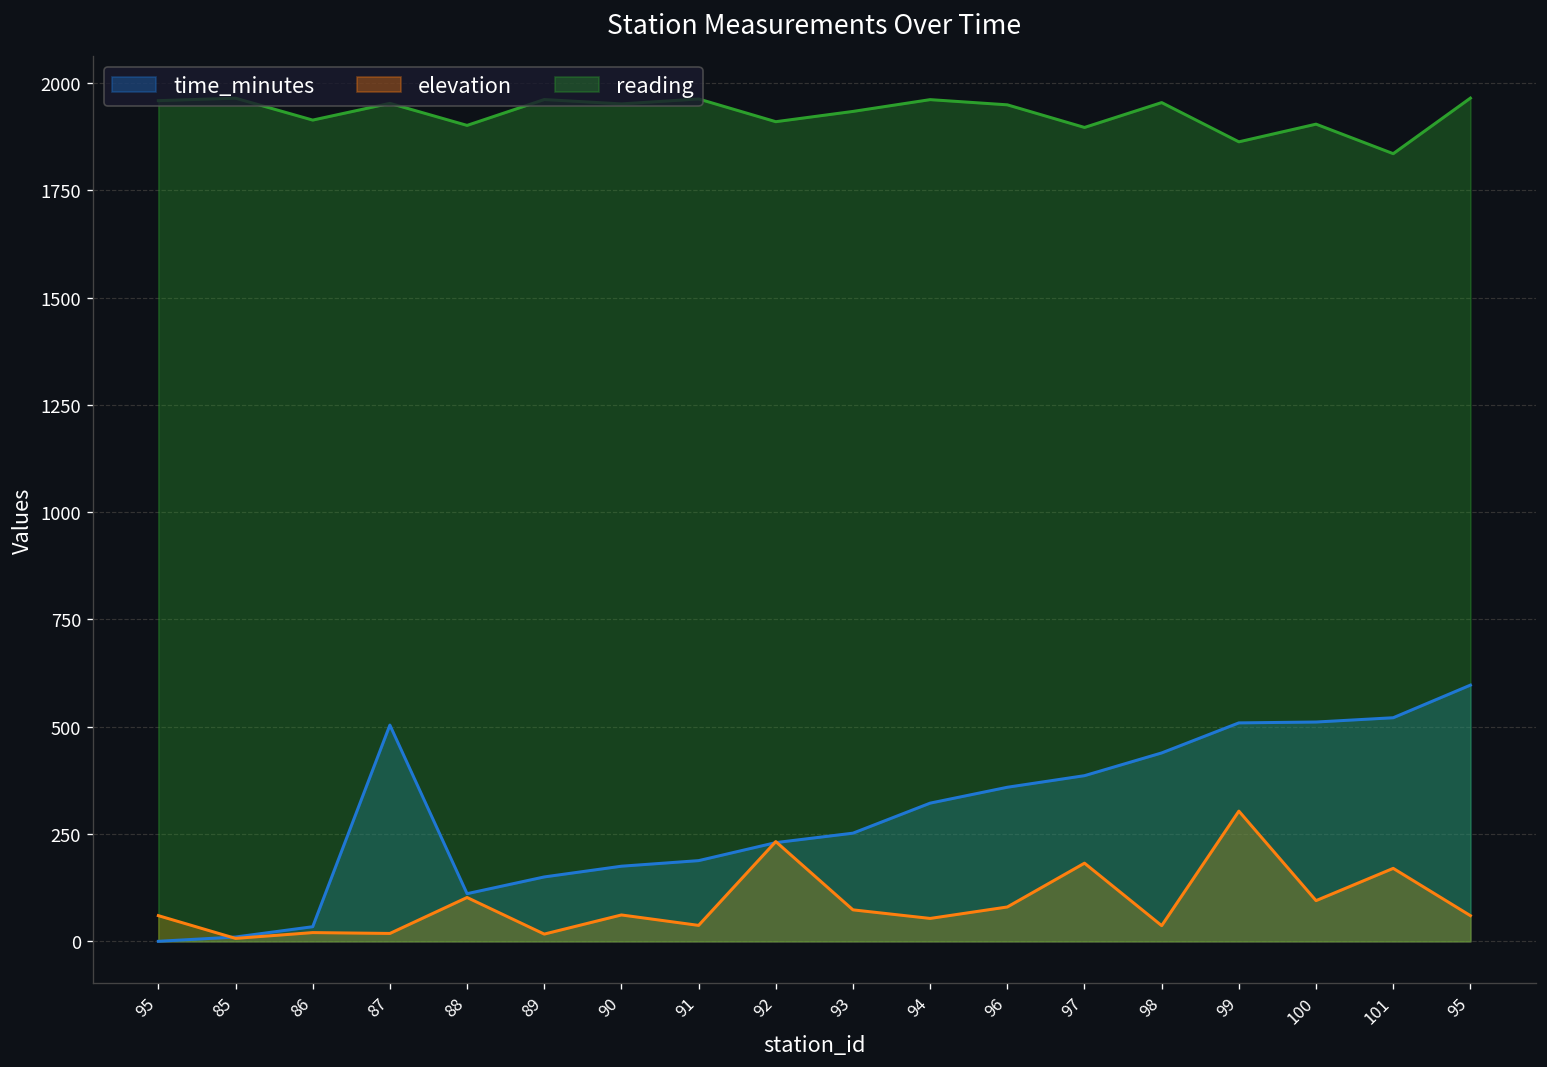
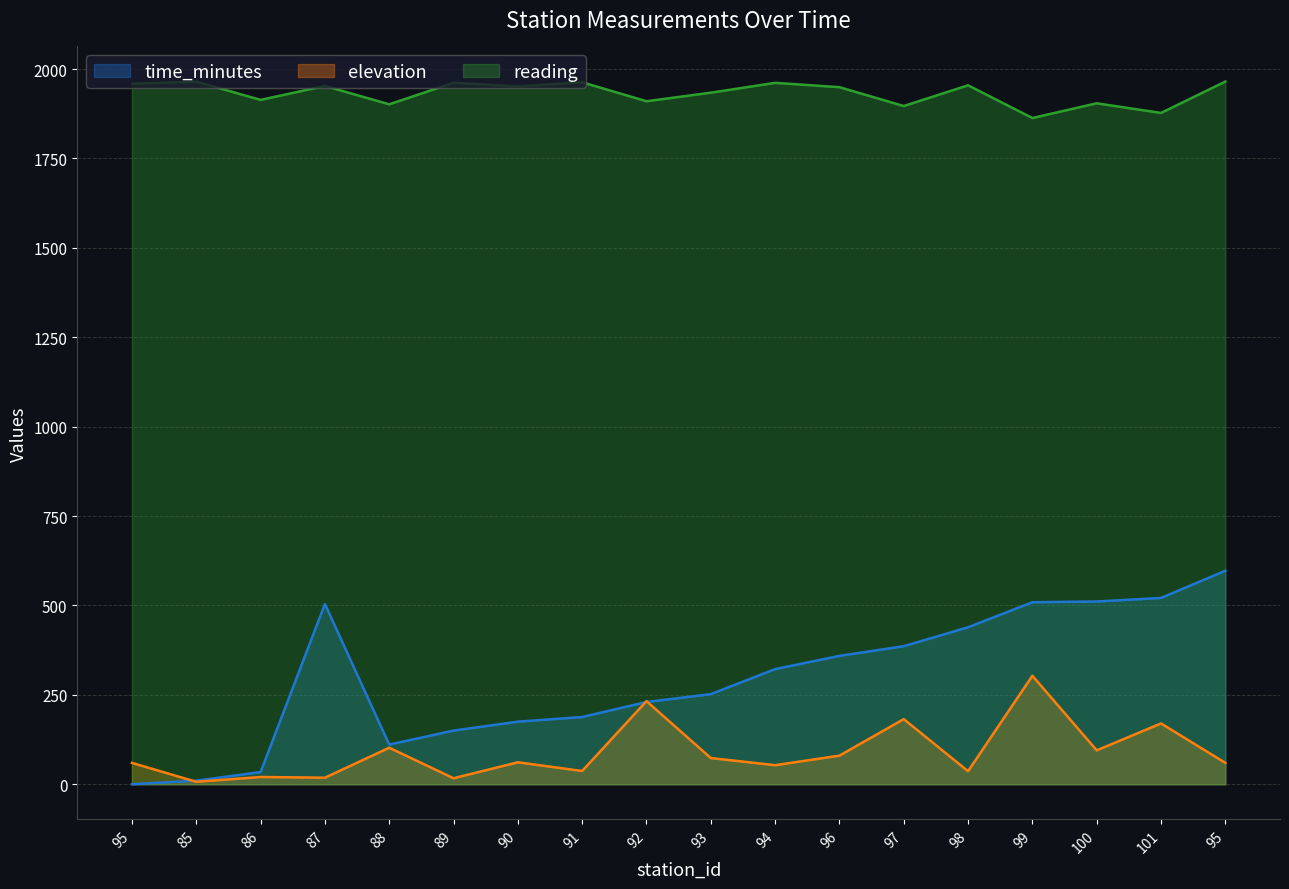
reading, 101: 1840 -> 1880
